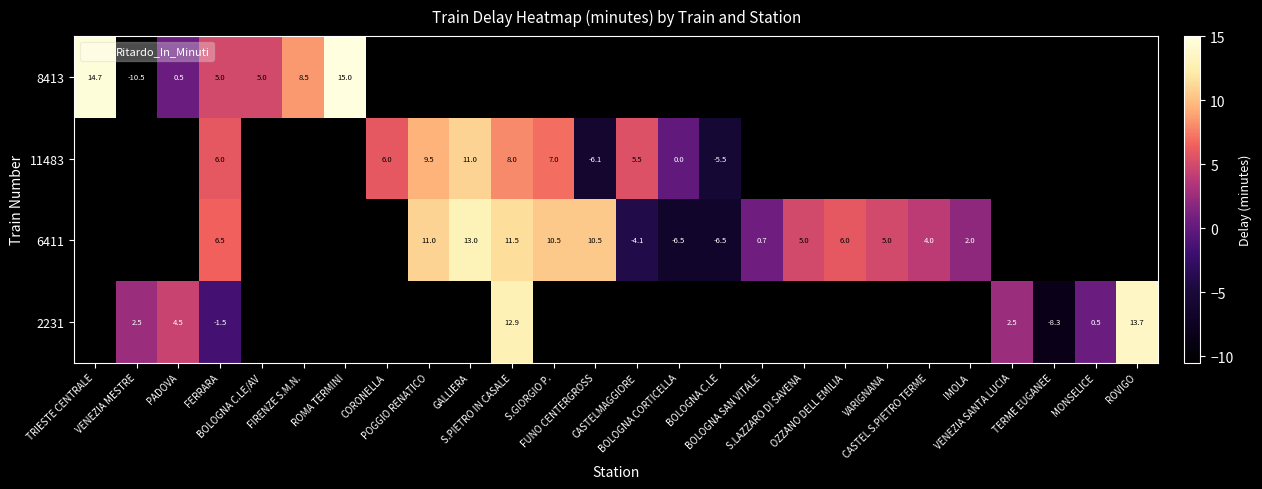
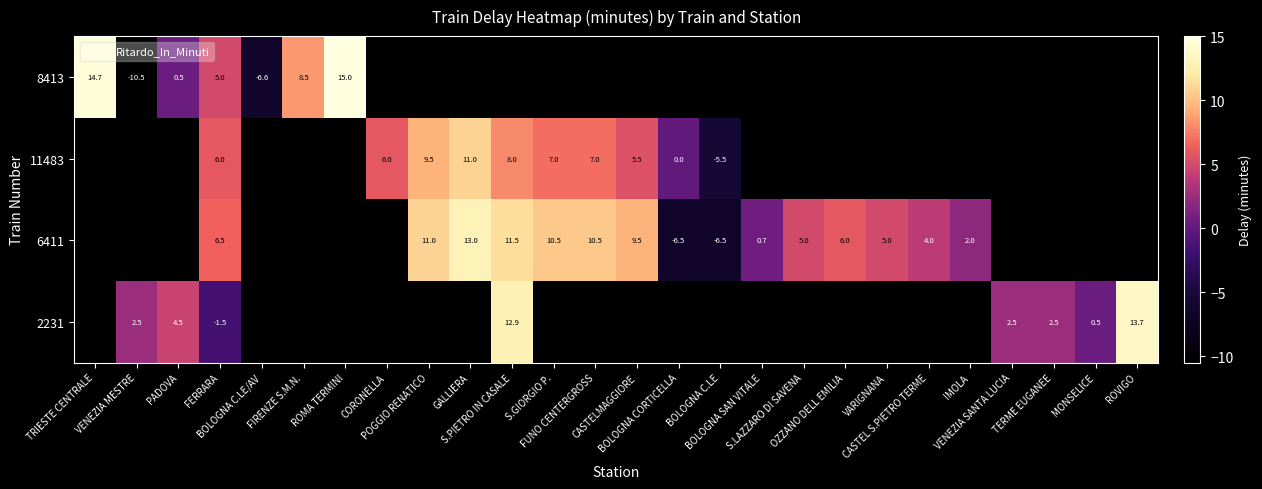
8413, BOLOGNA C.LE/AV: 5.0 -> -6.6
11483, FUNO CENTERGROSS: -6.1 -> 7.0
6411, CASTELMAGGIORE: -4.1 -> 9.5
2231, TERME EUGANEE: -8.3 -> 2.5
